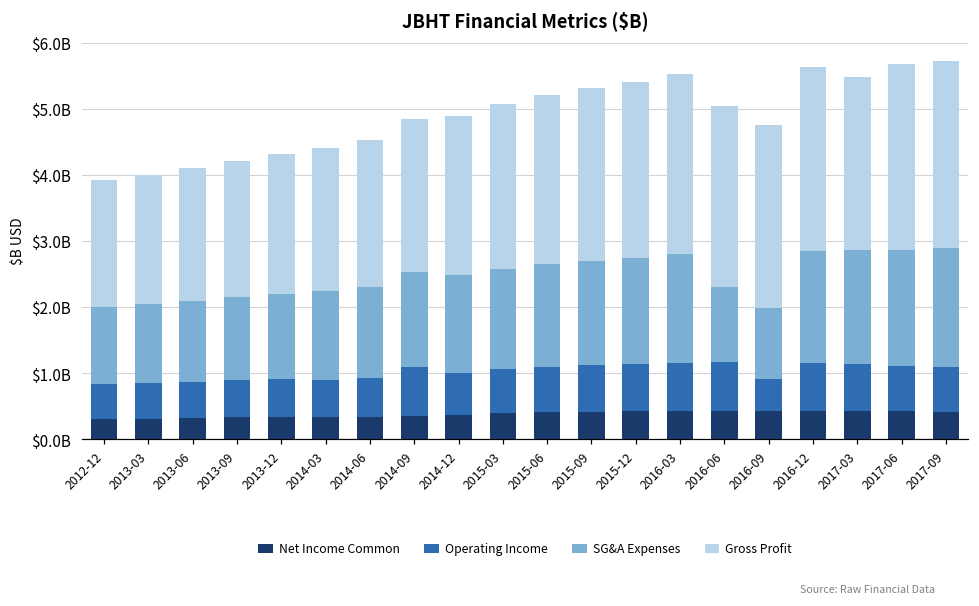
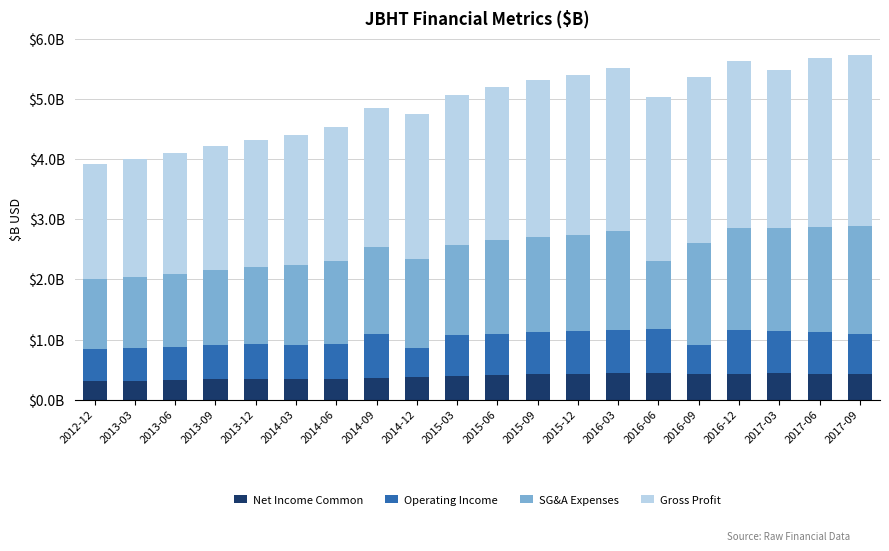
Operating Income, 2014-12: $600000000 -> $500000000
SG&A Expenses, 2016-09: $1100000000 -> $1700000000
